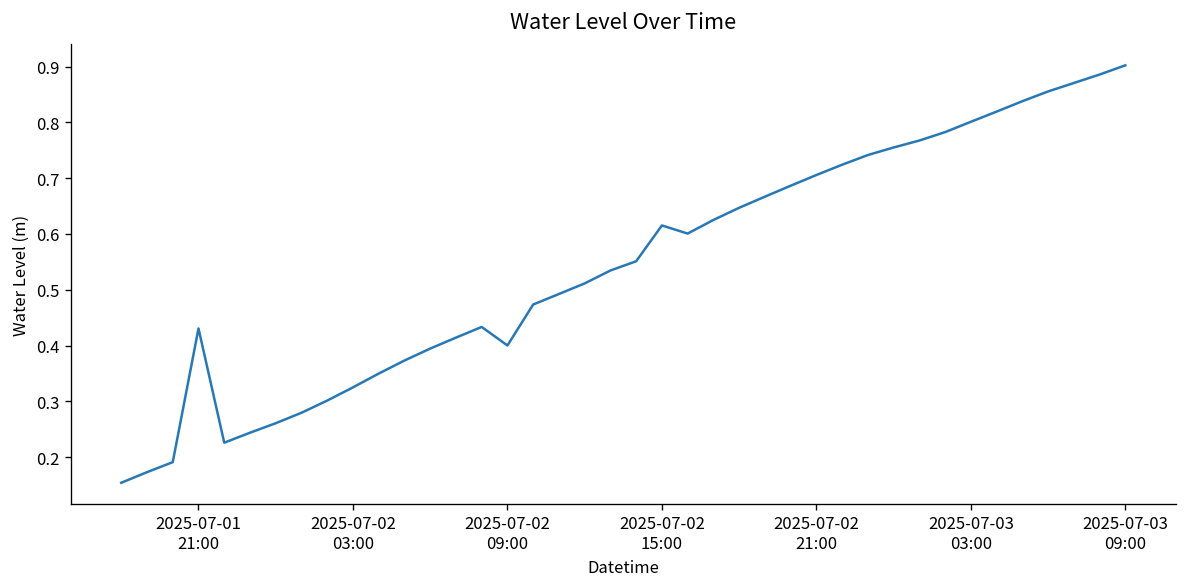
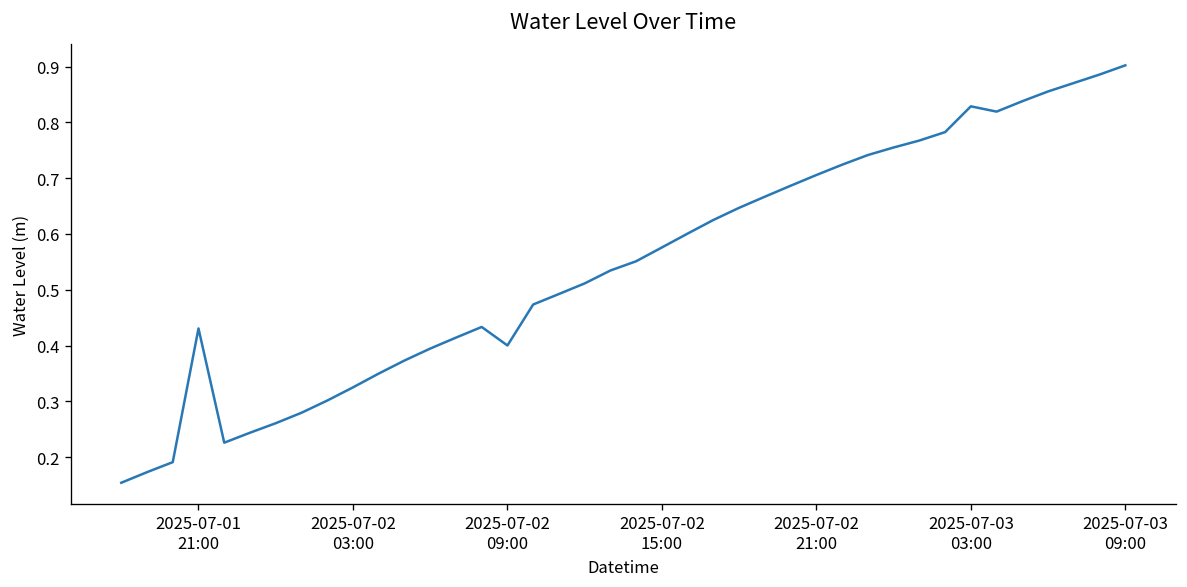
2025-07-02 15:00: 0.62 -> 0.58
2025-07-03 03:00: 0.80 -> 0.83
